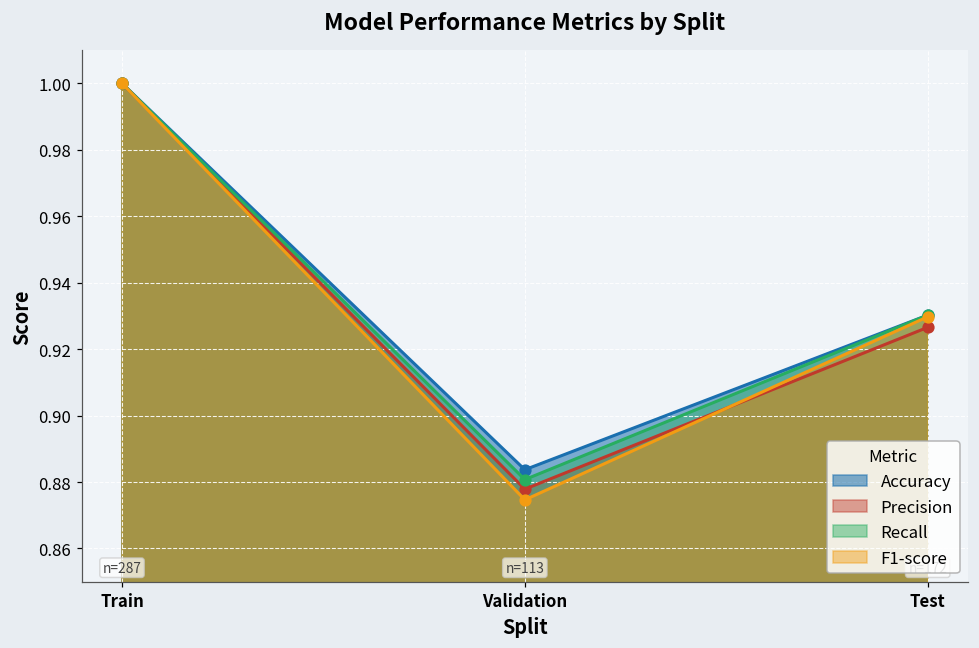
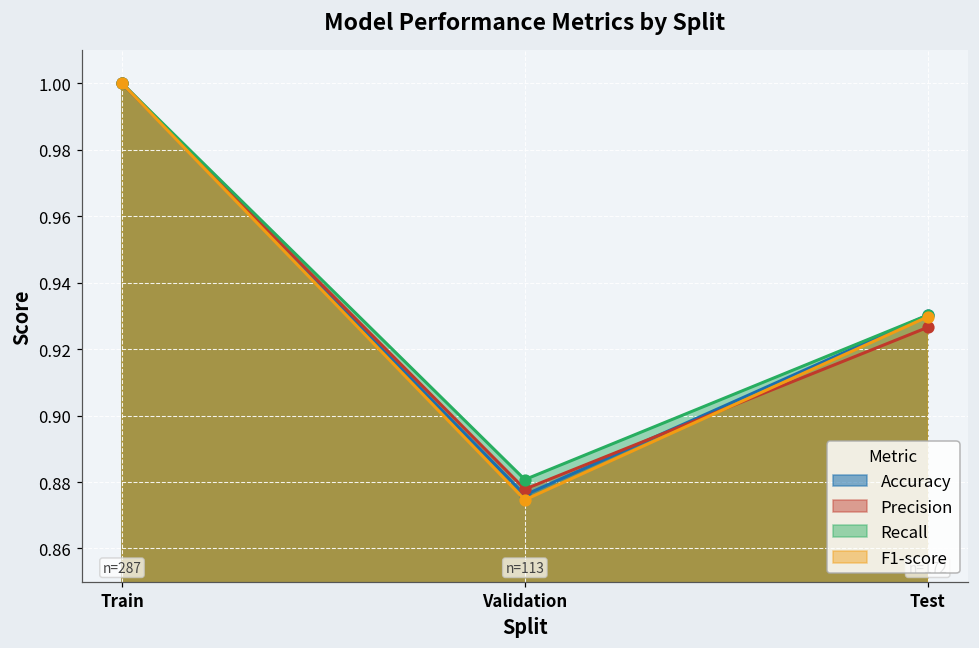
Accuracy, Validation: 0.884 -> 0.876
